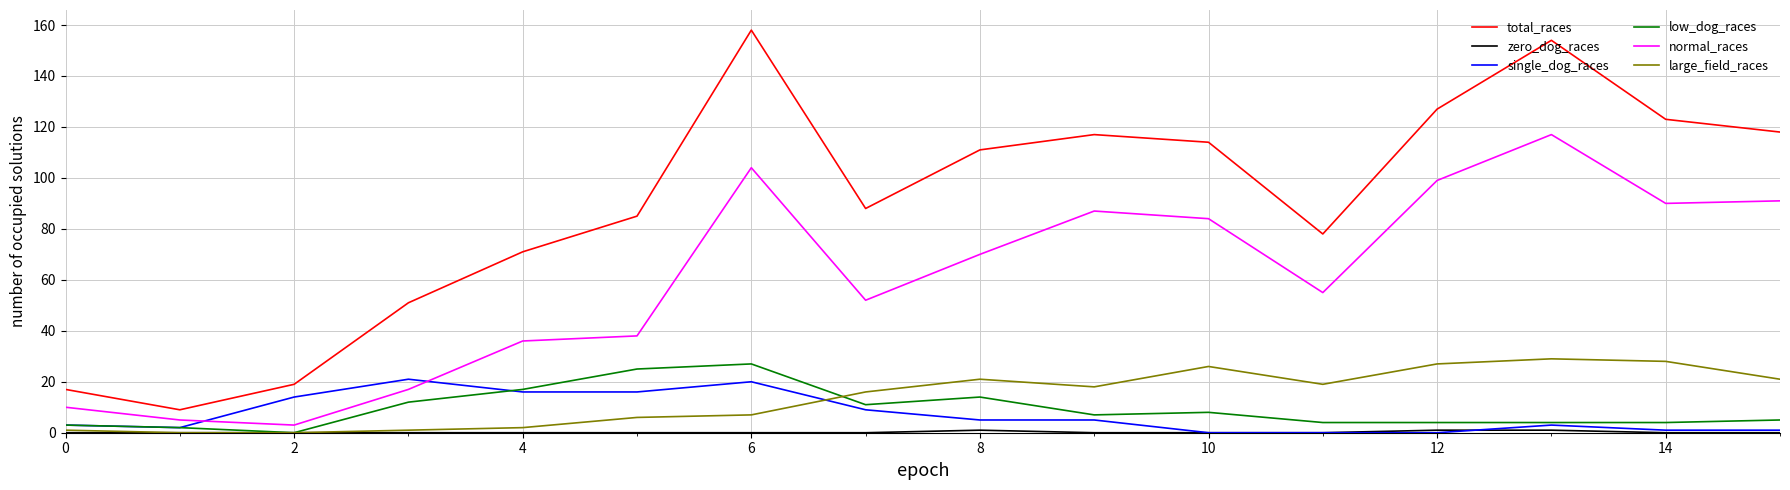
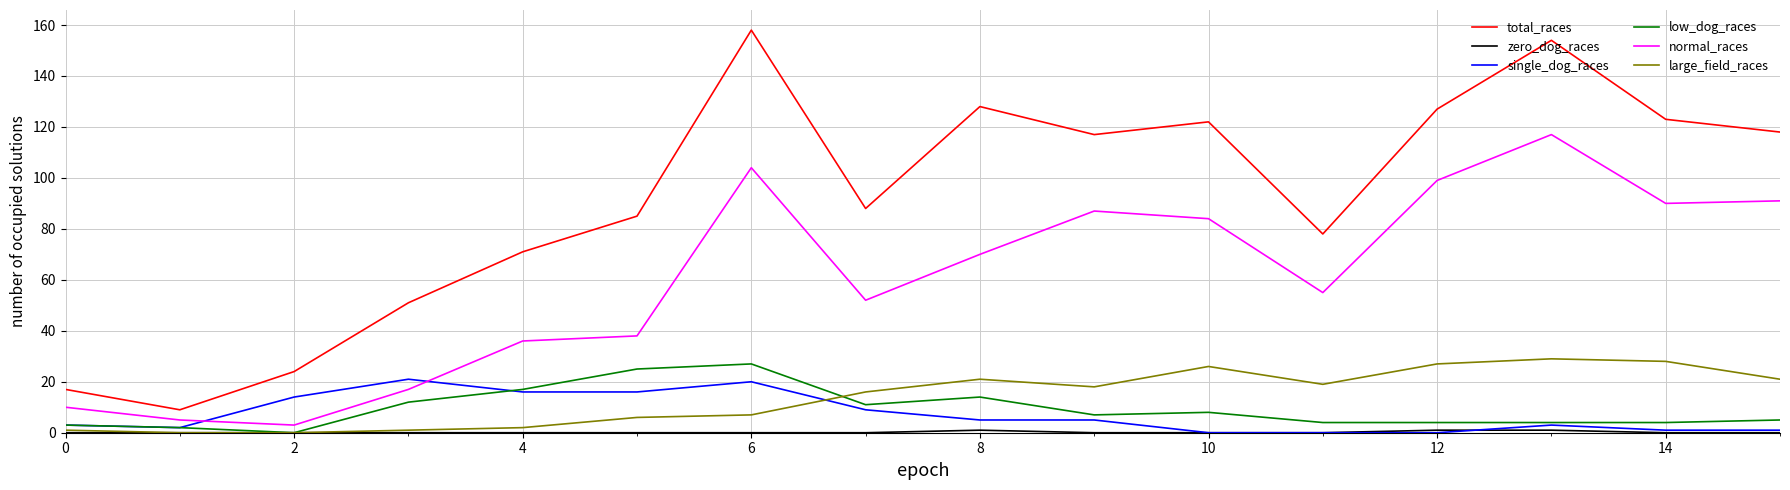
total_races, 2: 19 -> 24
total_races, 8: 111 -> 128
total_races, 10: 114 -> 122
